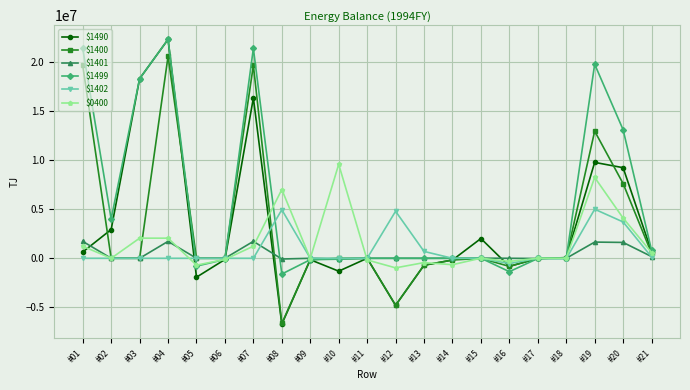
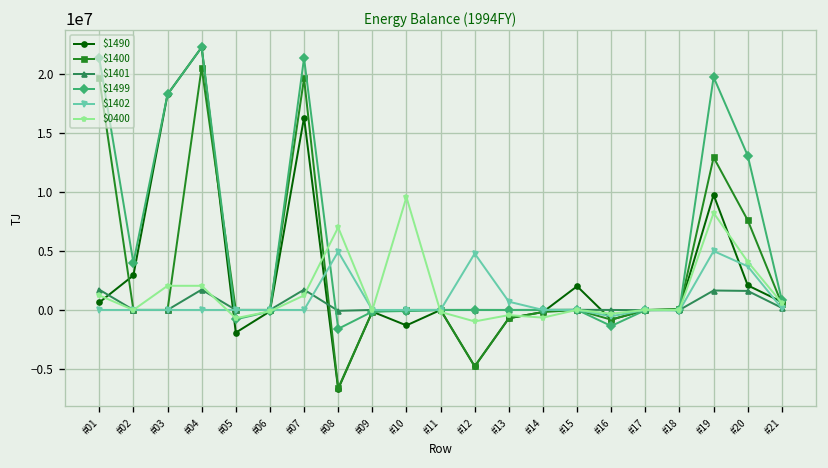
$1490, #20: 9000000 -> 2000000
